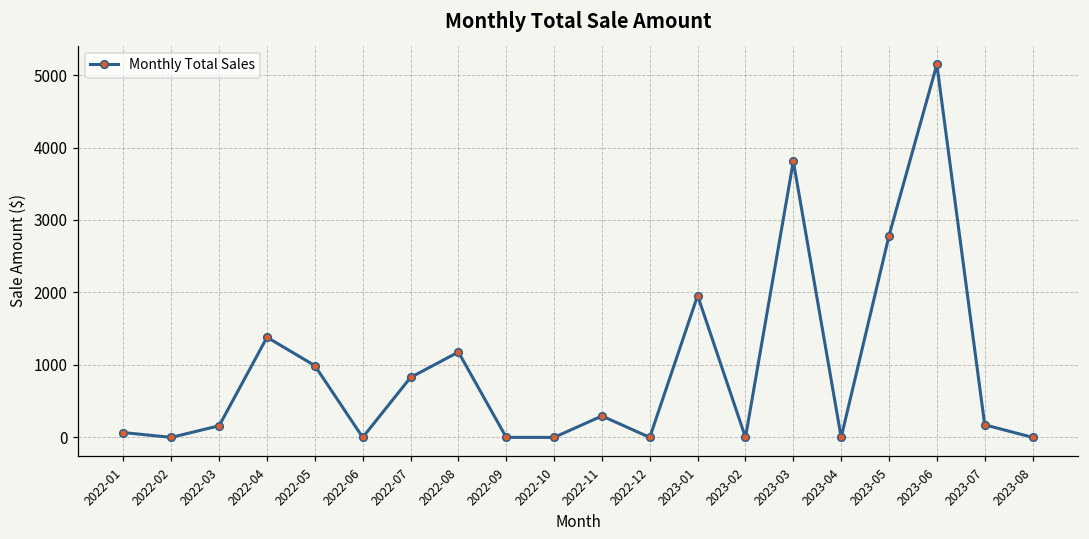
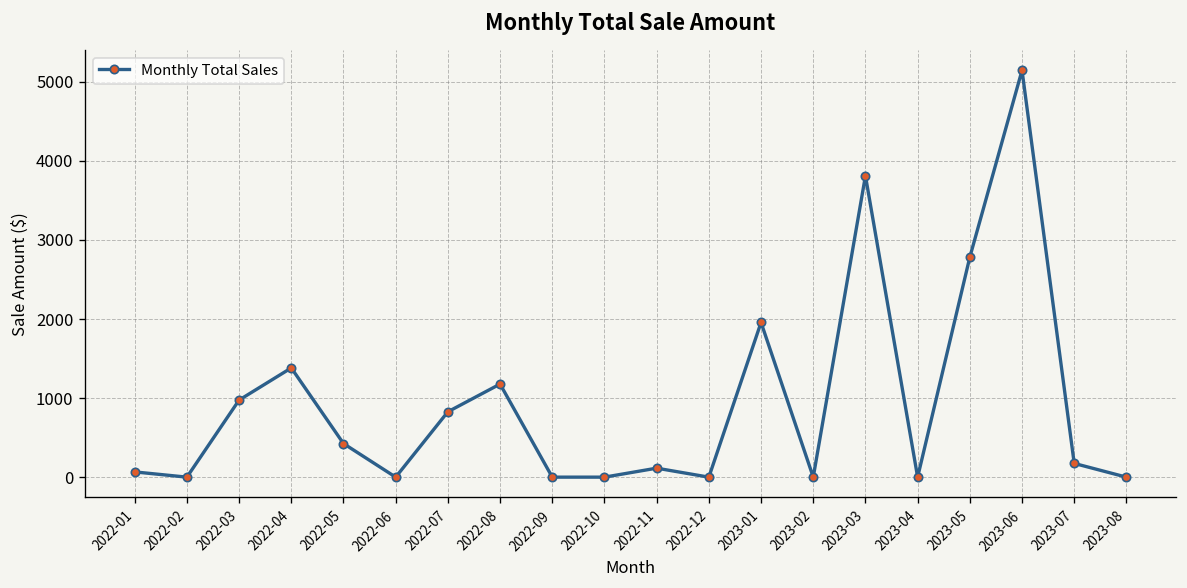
2022-03: 200 -> 1000
2022-05: 1000 -> 400
2022-11: 300 -> 100
